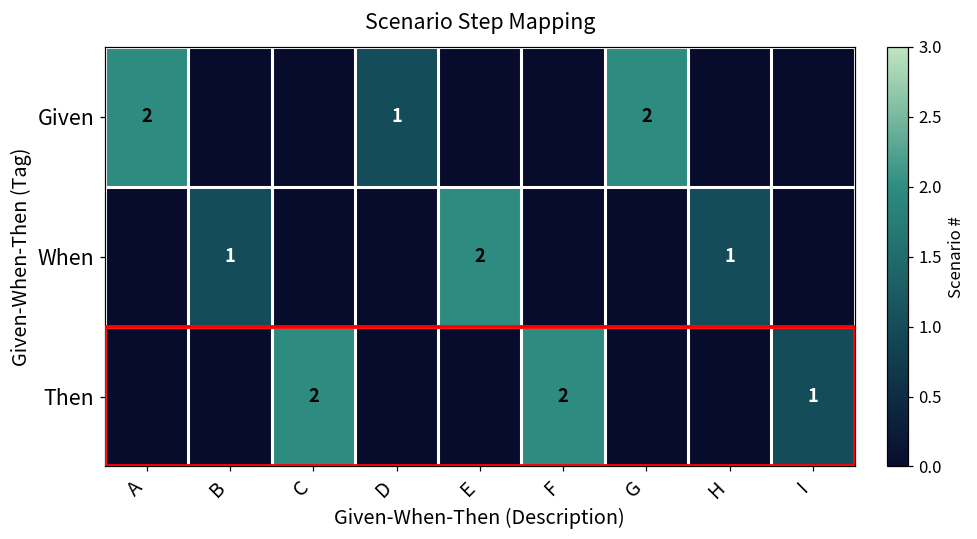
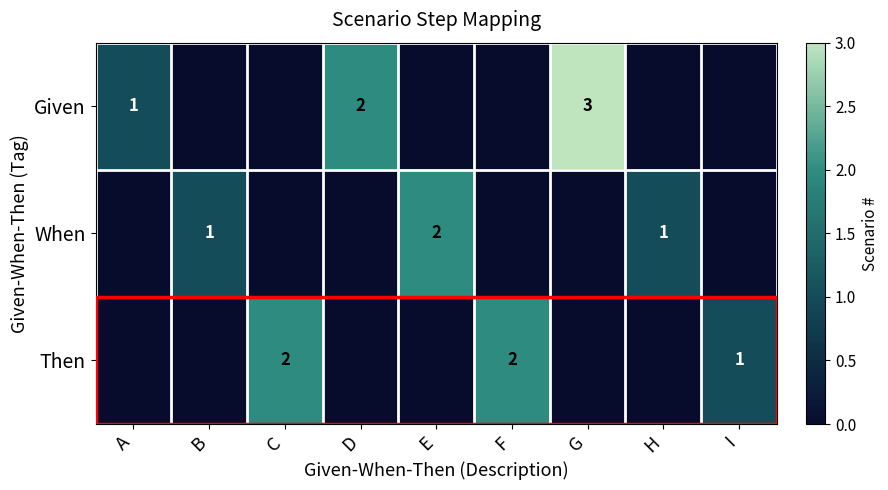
Given, A: 2 -> 1
Given, D: 1 -> 2
Given, G: 2 -> 3
